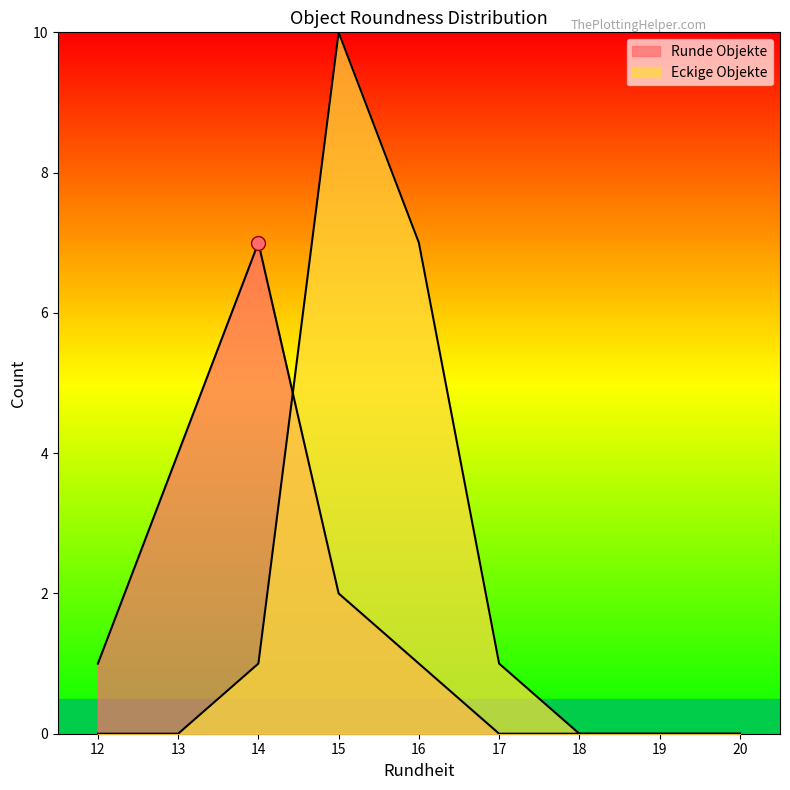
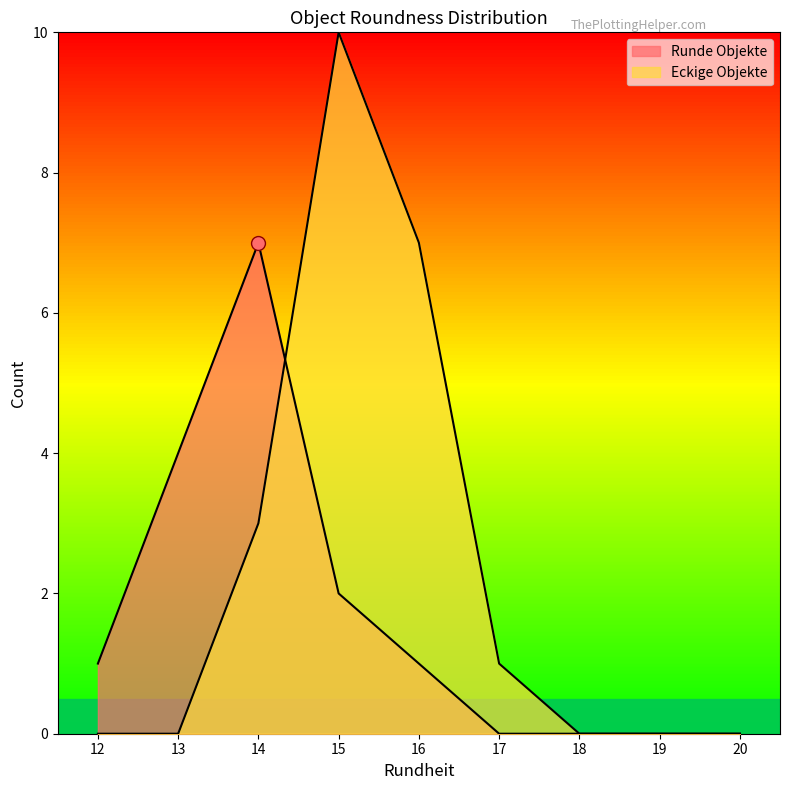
Eckige Objekte, 14: 1 -> 3
